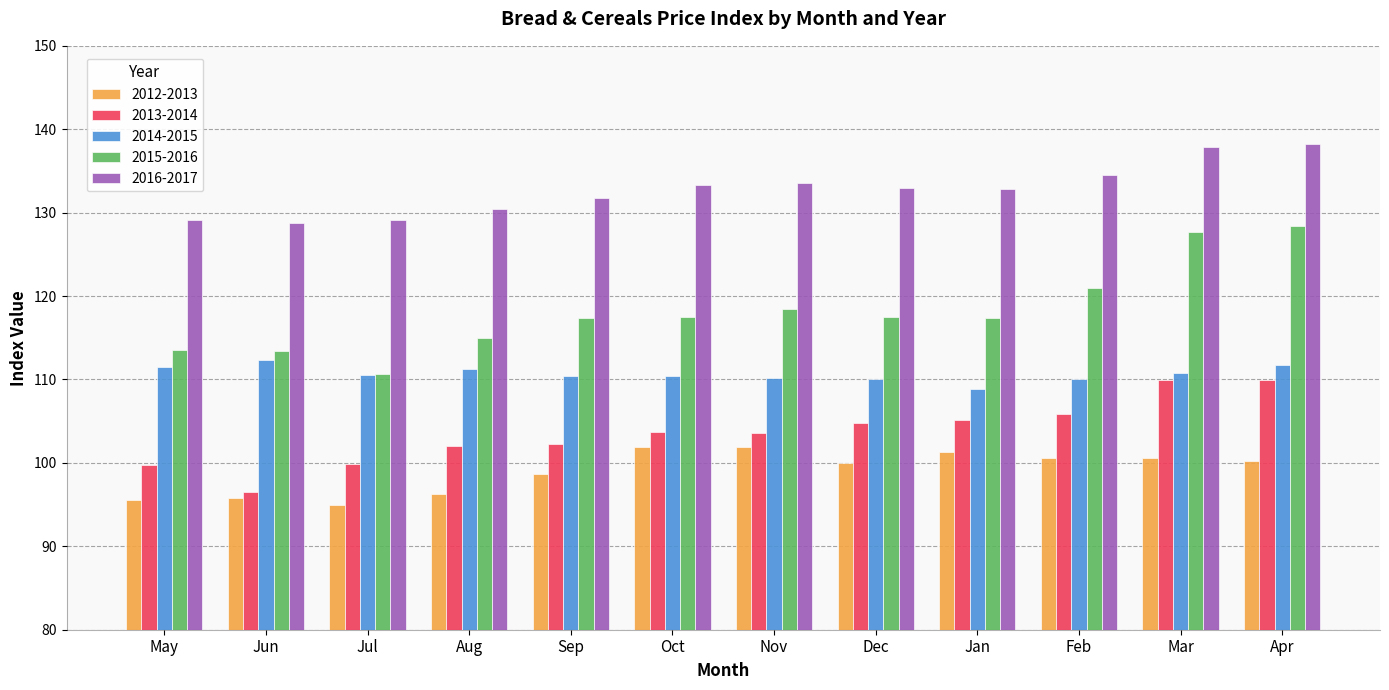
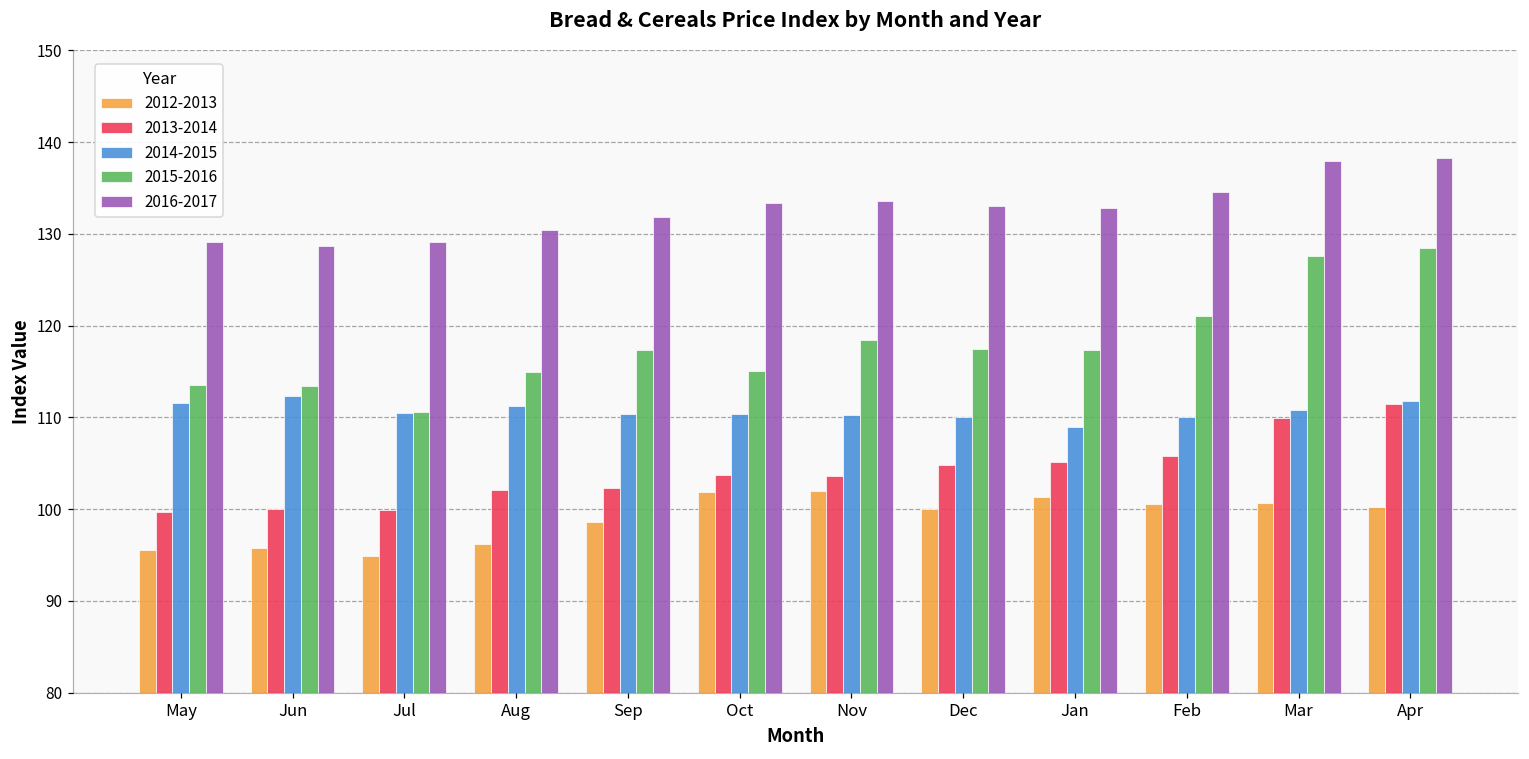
2013-2014, Jun: 96 -> 100
2015-2016, Oct: 118 -> 115
2013-2014, Apr: 110 -> 111
